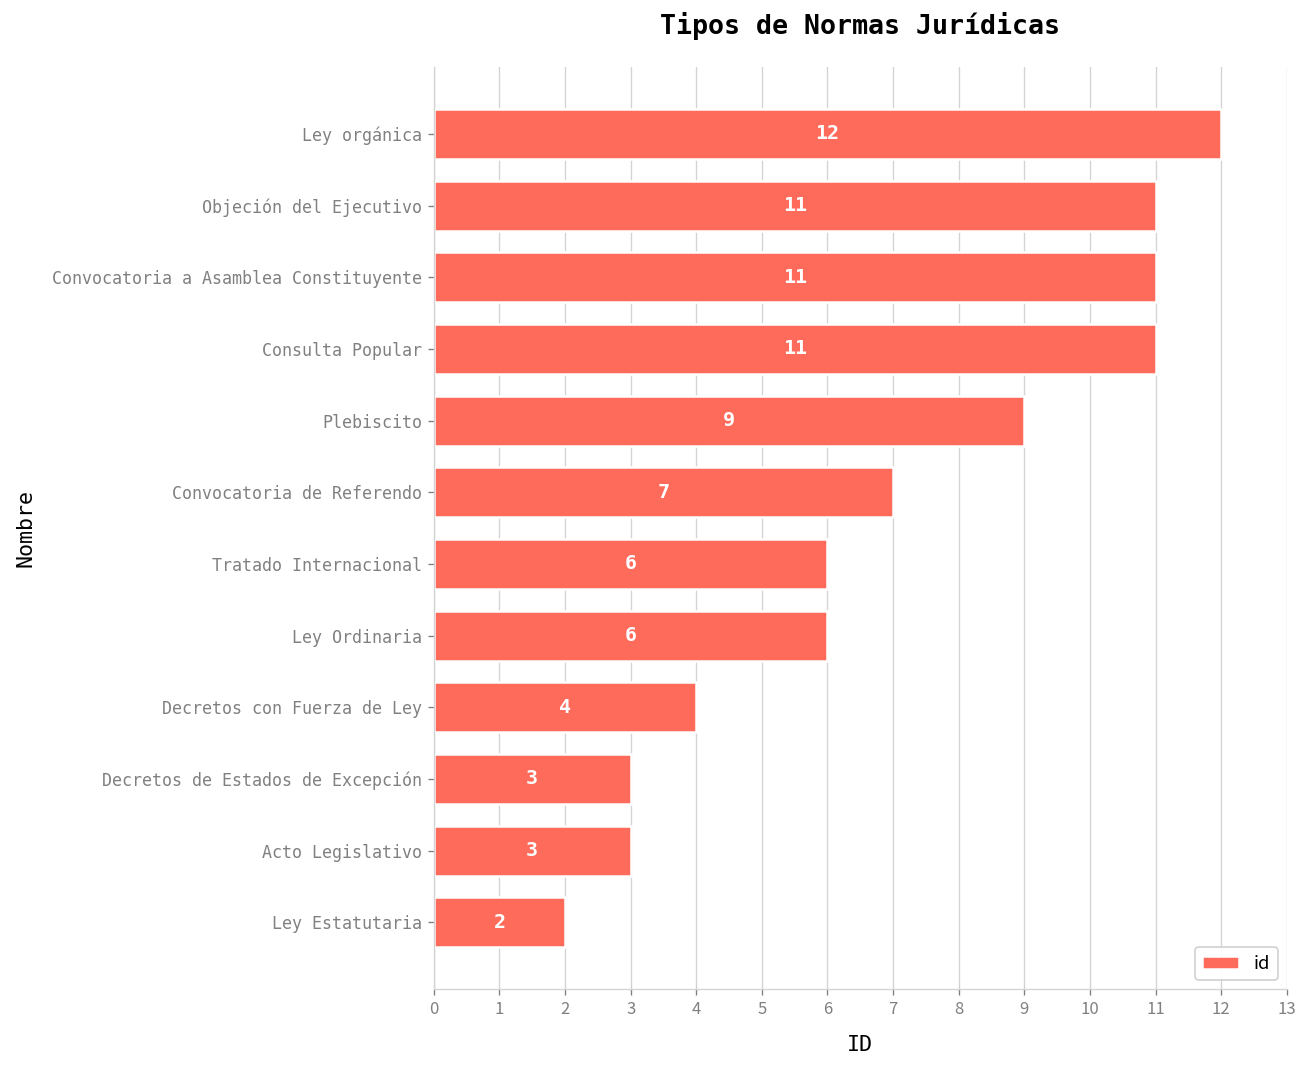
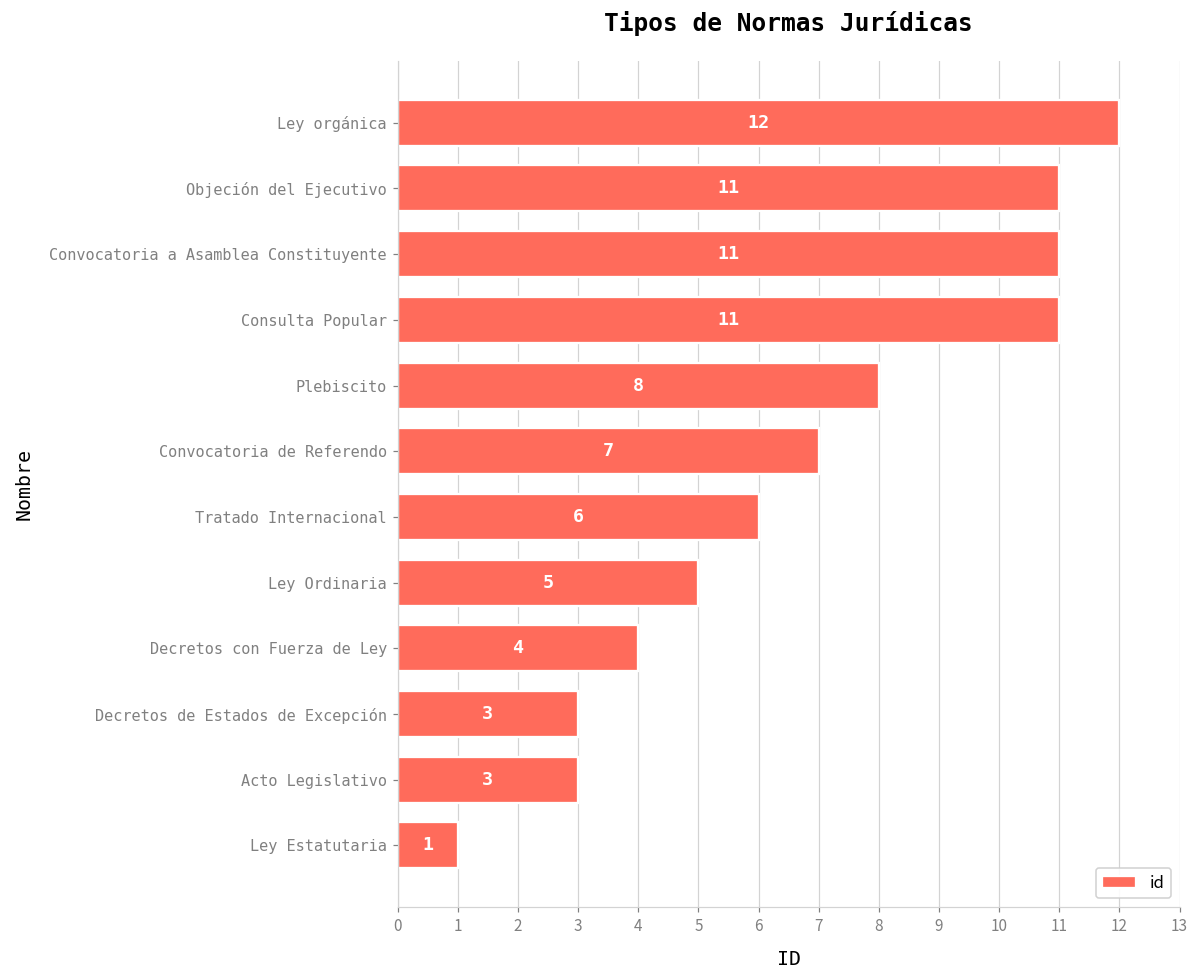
Plebiscito: 9 -> 8
Ley Ordinaria: 6 -> 5
Ley Estatutaria: 2 -> 1
